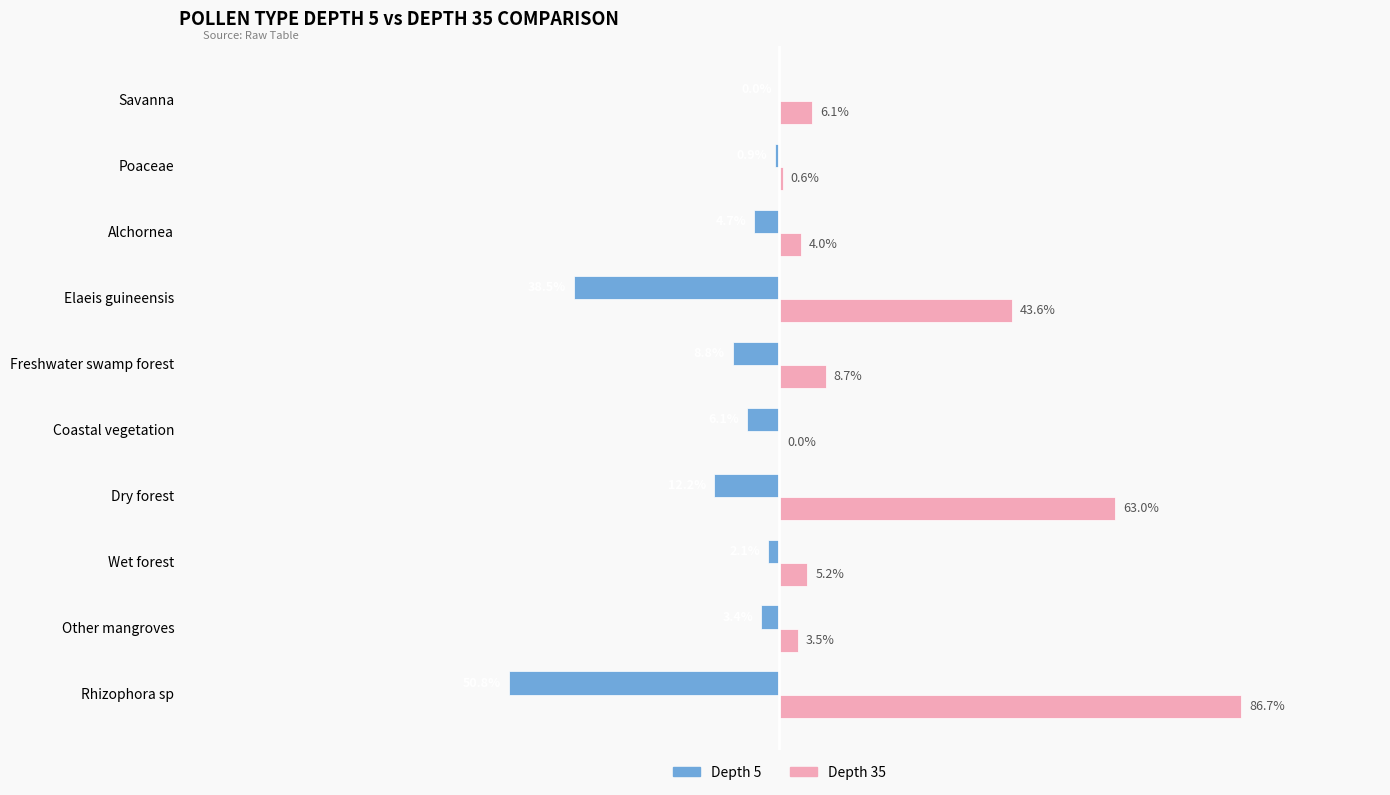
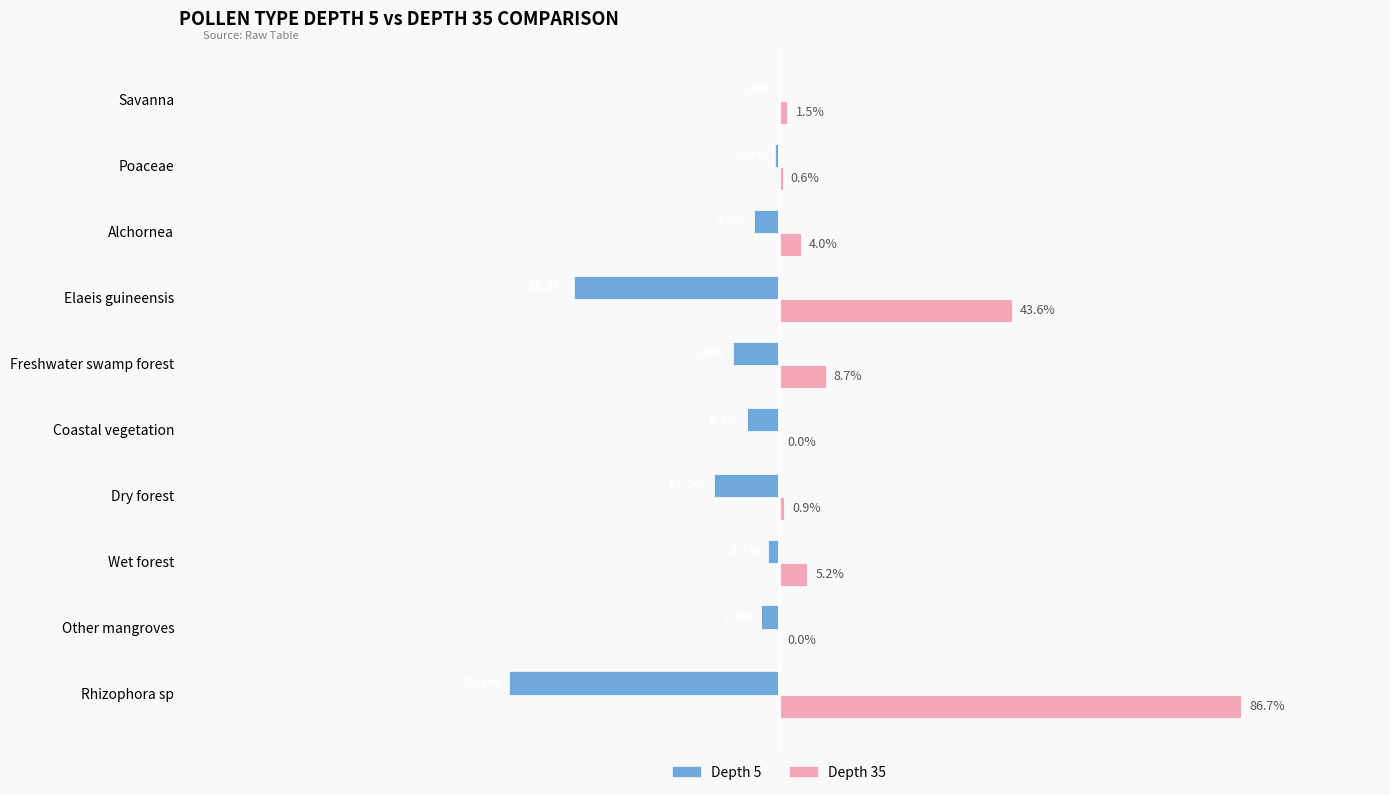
Depth 35, Savanna: 6.1% -> 1.5%
Depth 35, Dry forest: 63.0% -> 0.9%
Depth 35, Other mangroves: 3.5% -> 0.0%
